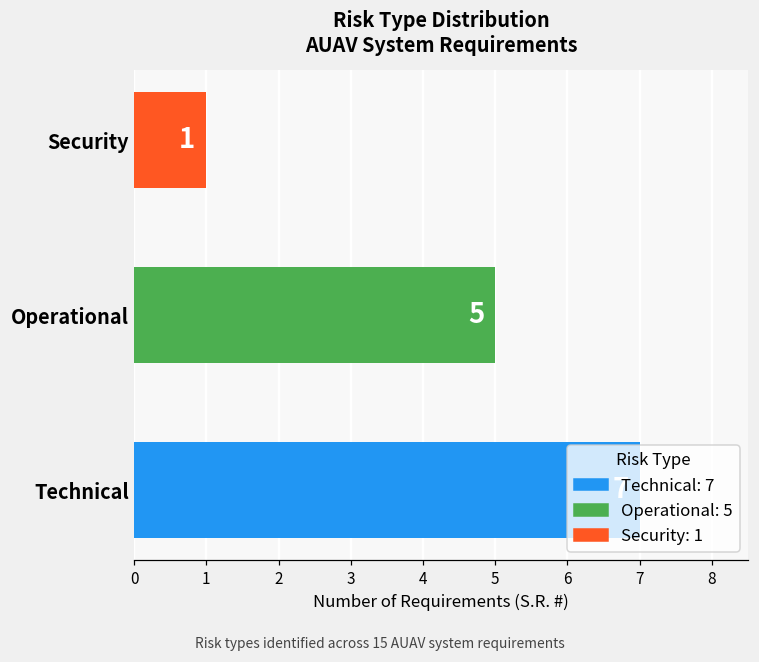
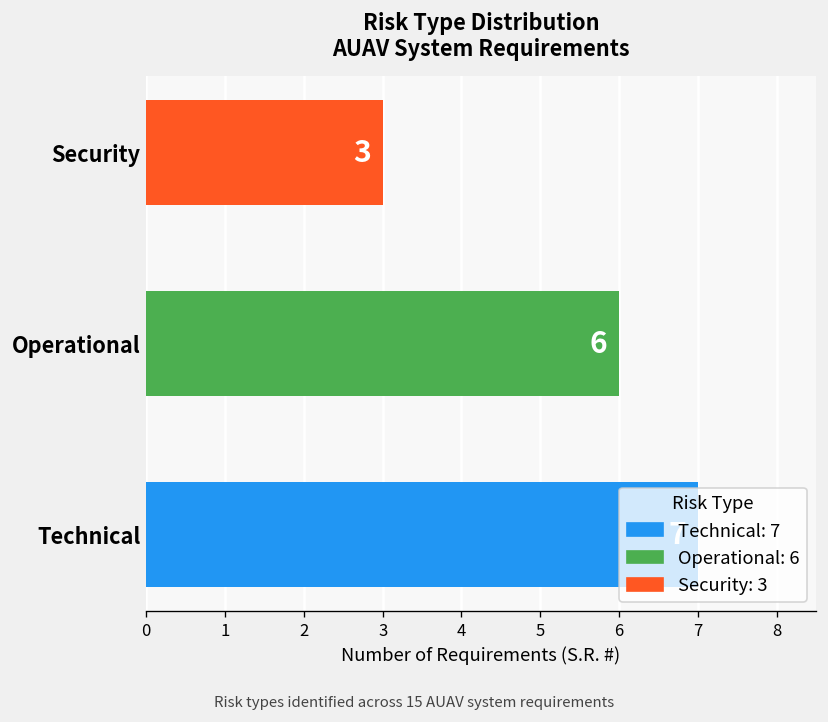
Security: 1 -> 3
Operational: 5 -> 6
